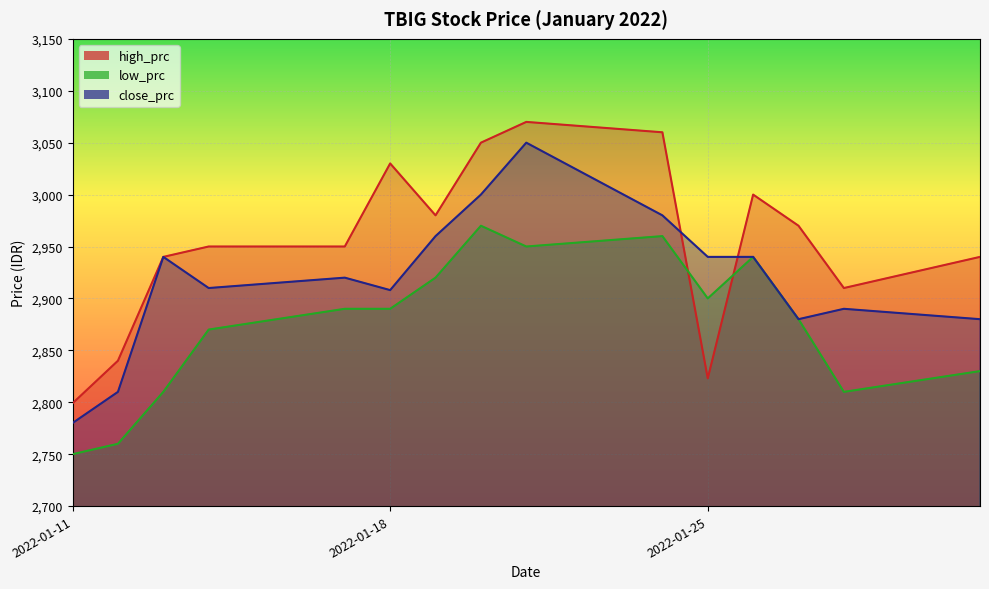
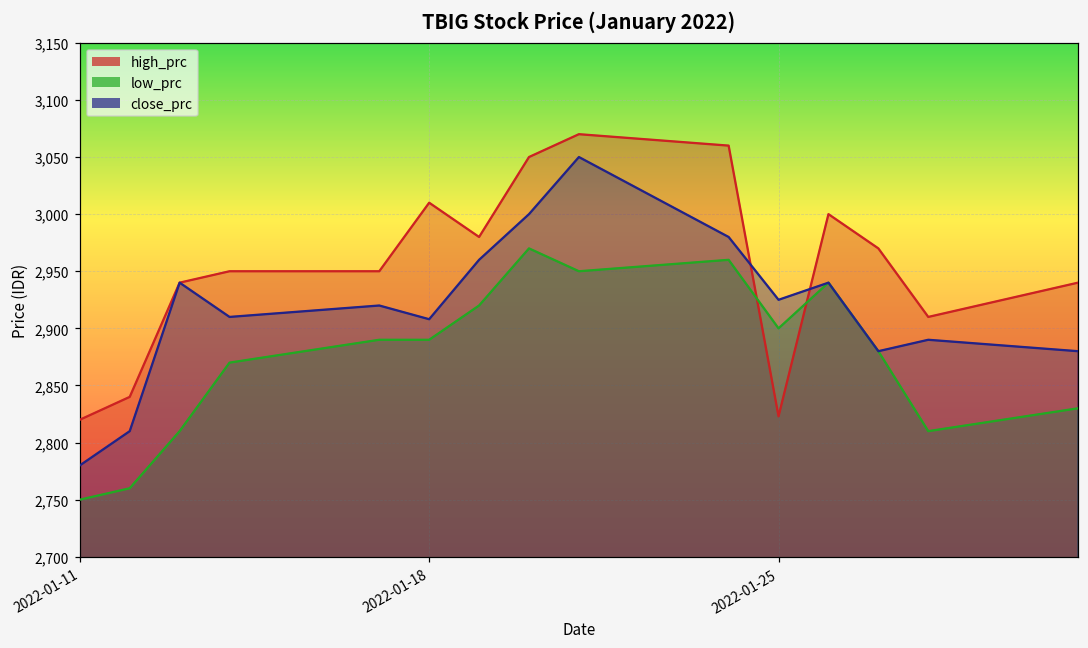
high_prc, 2022-01-11: 2,799 -> 2,820
high_prc, 2022-01-18: 3,030 -> 3,010
close_prc, 2022-01-25: 2,940 -> 2,925
